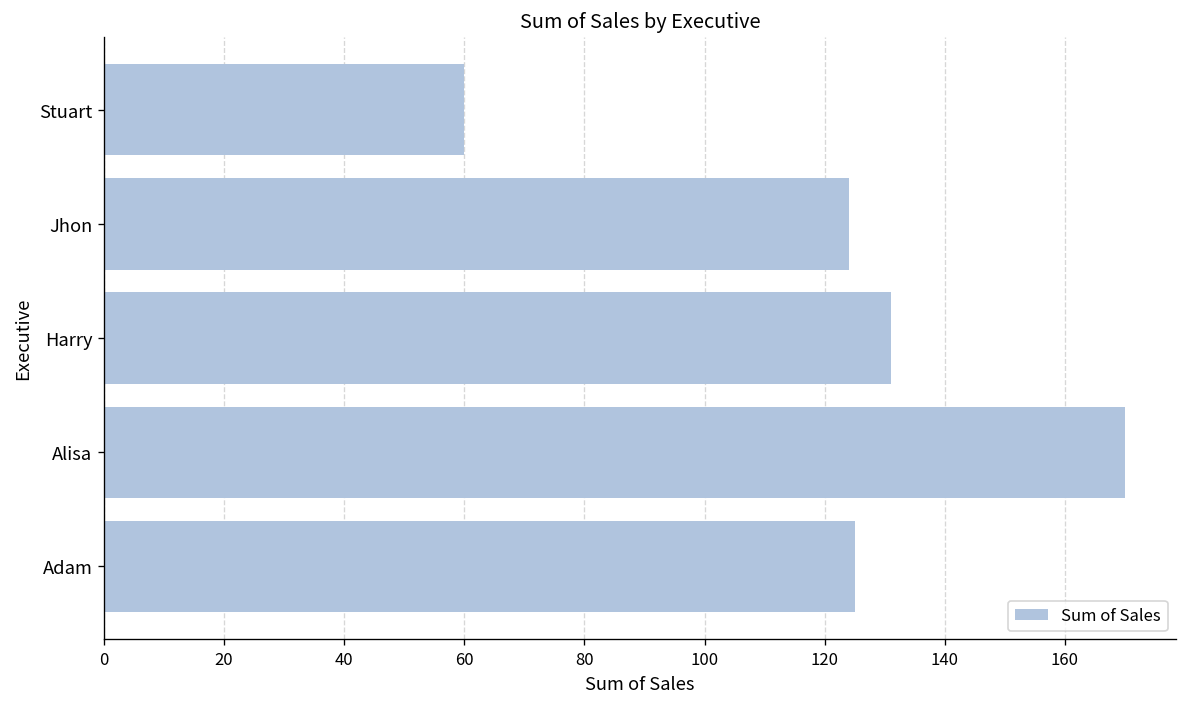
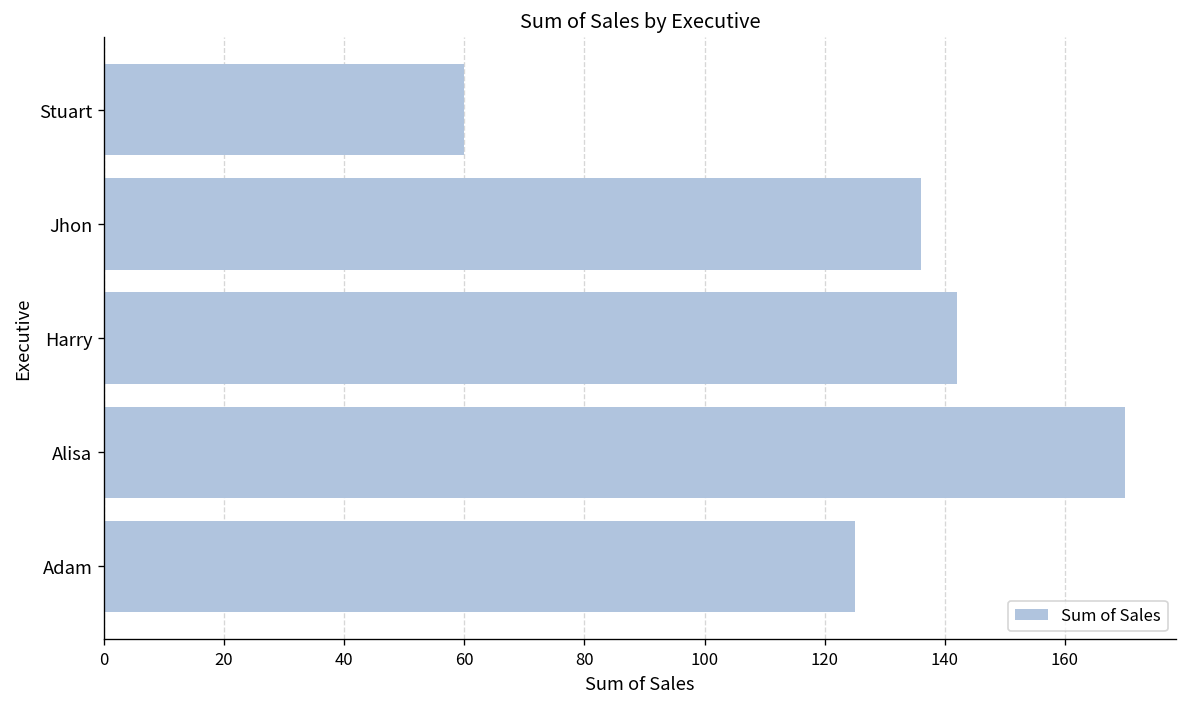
Jhon: 124 -> 136
Harry: 131 -> 142
